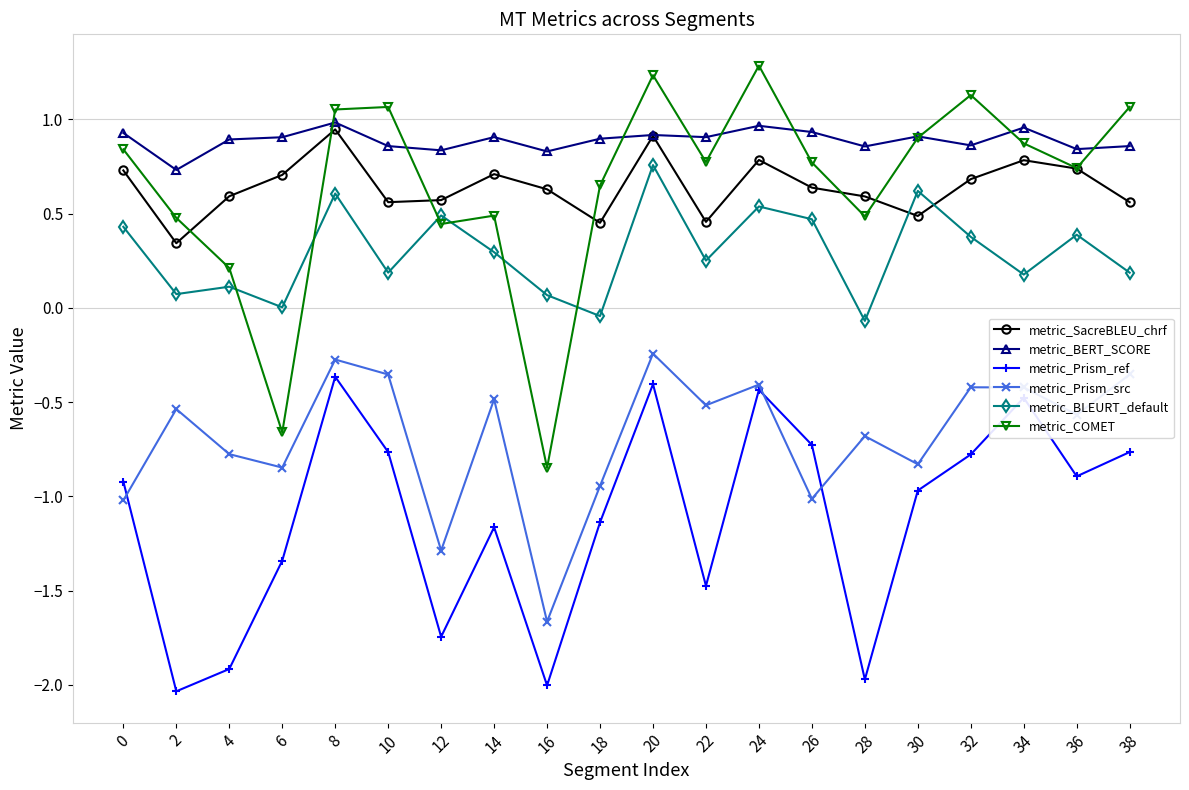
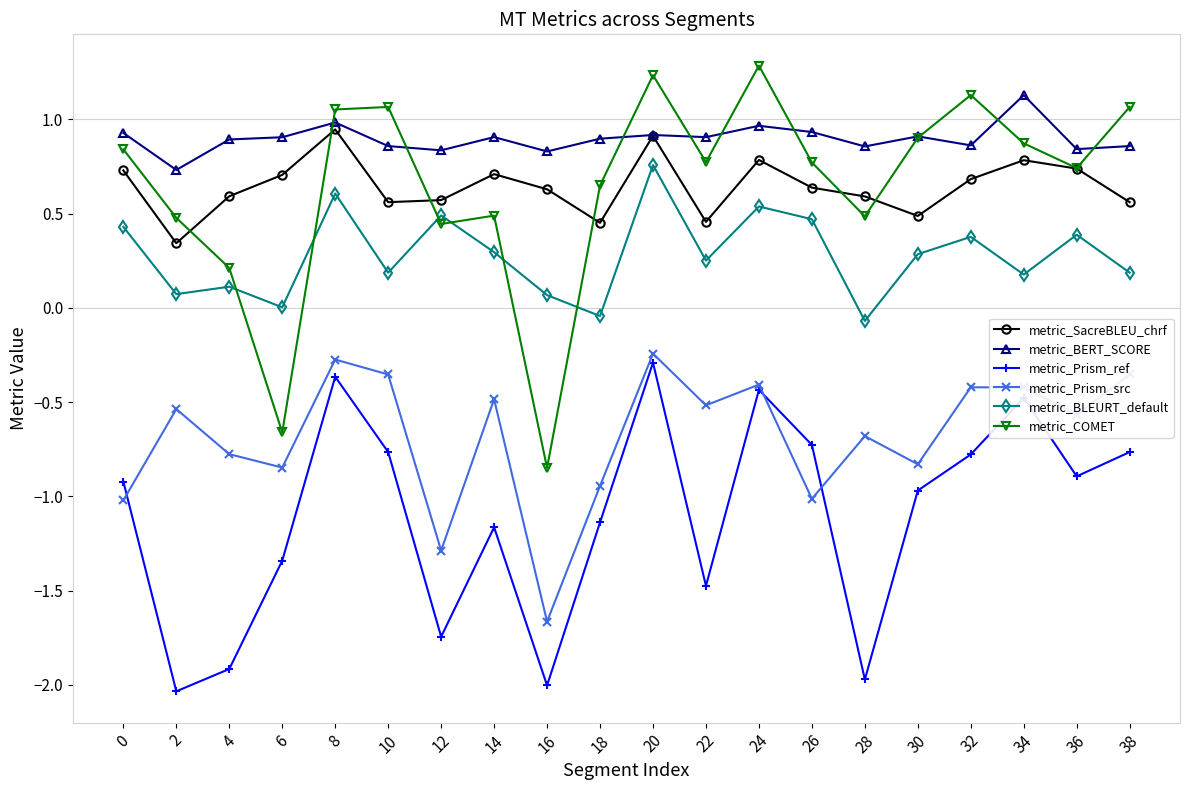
metric_Prism_ref, 20: -0.40 -> -0.29
metric_BLEURT_default, 30: 0.62 -> 0.29
metric_BERT_SCORE, 34: 0.96 -> 1.13
